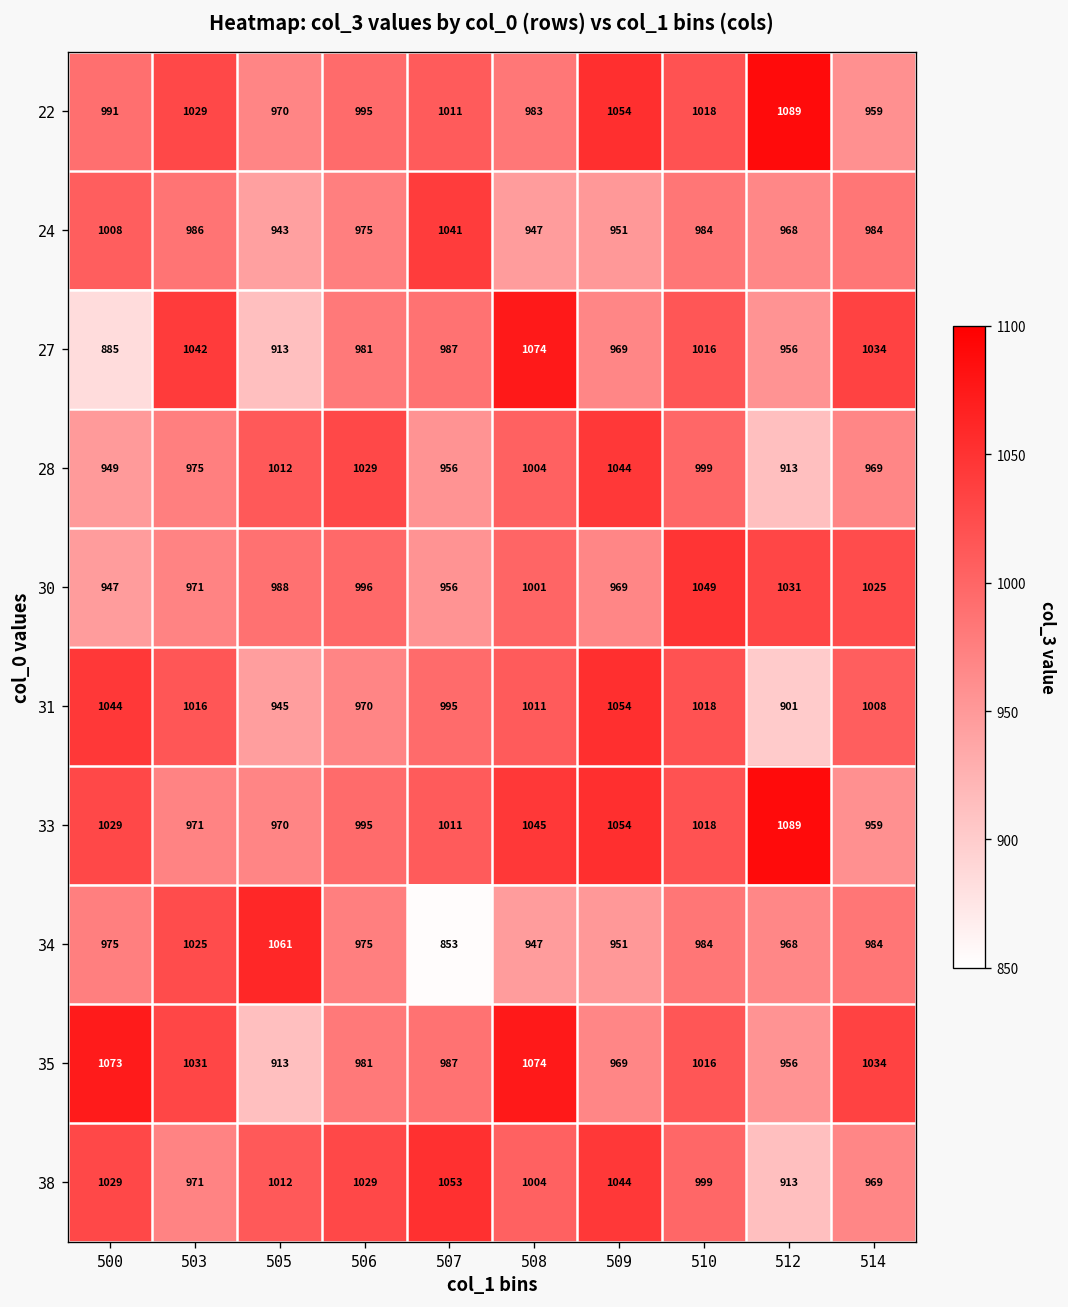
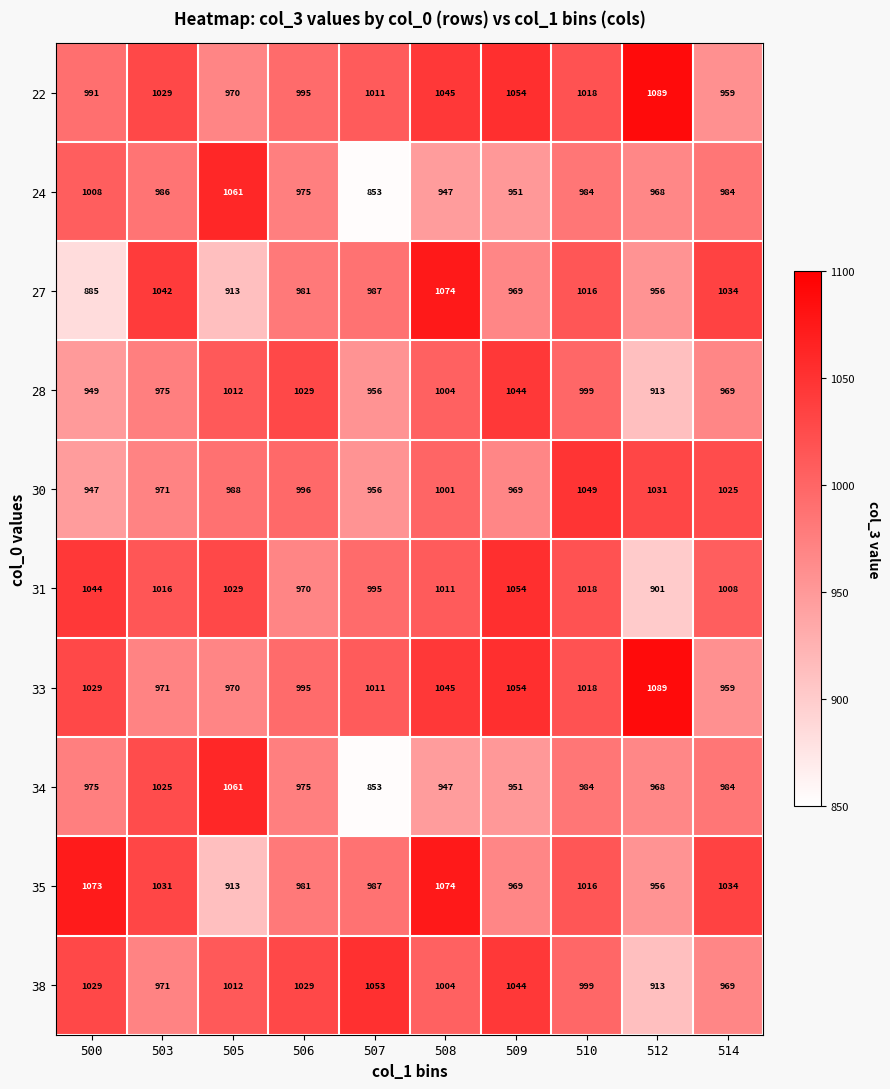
22, 508: 983 -> 1045
24, 505: 943 -> 1061
24, 507: 1041 -> 853
31, 505: 945 -> 1029
